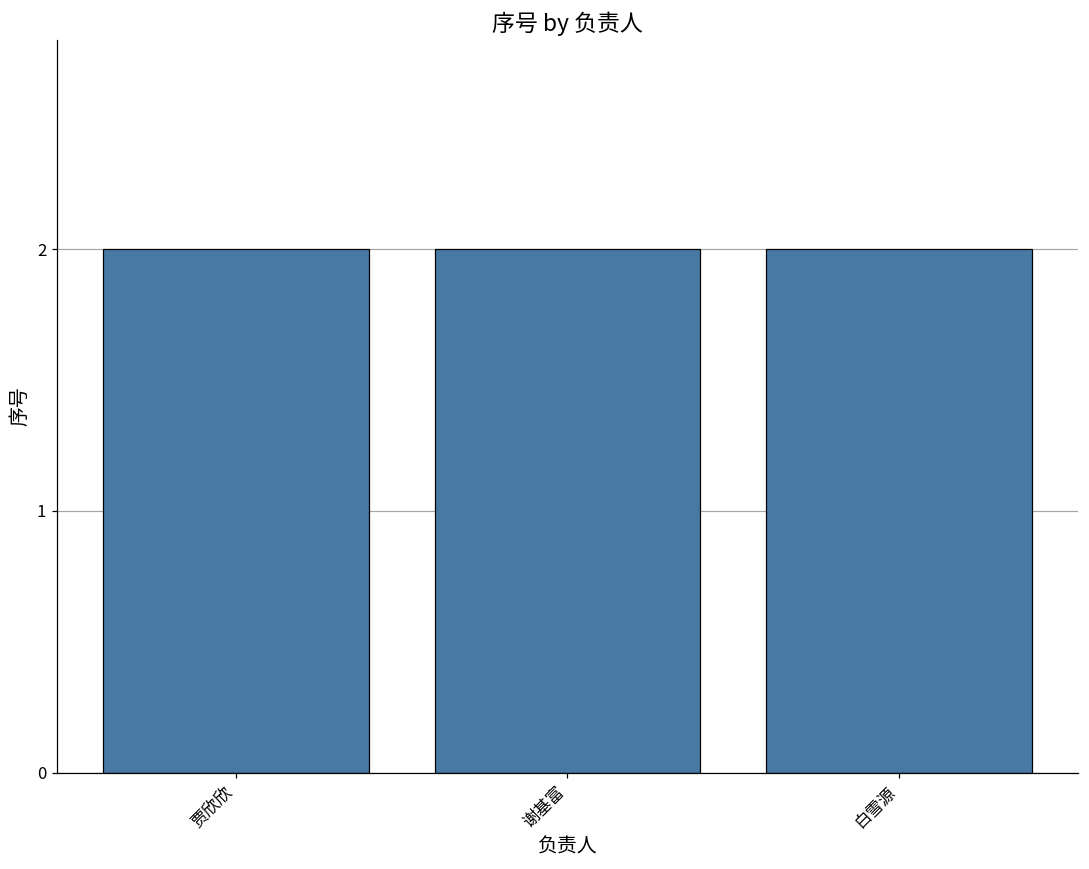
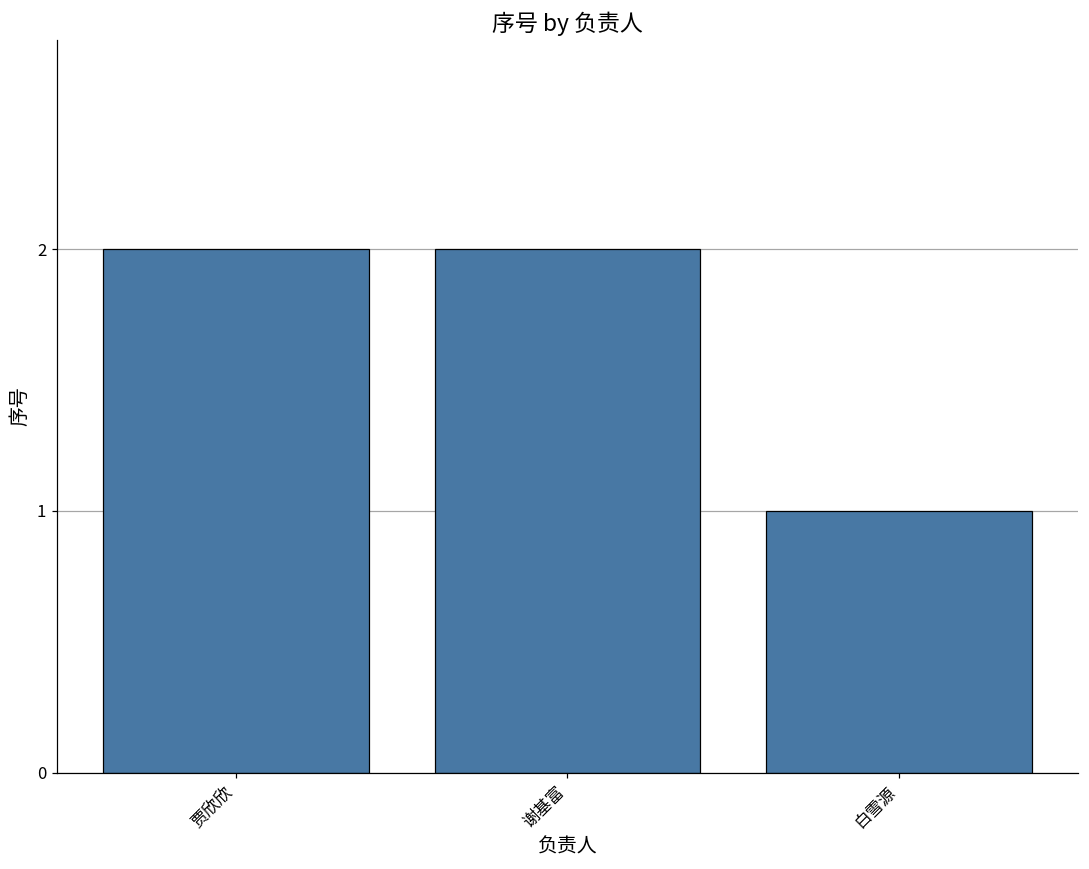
白雪源: 2 -> 1
